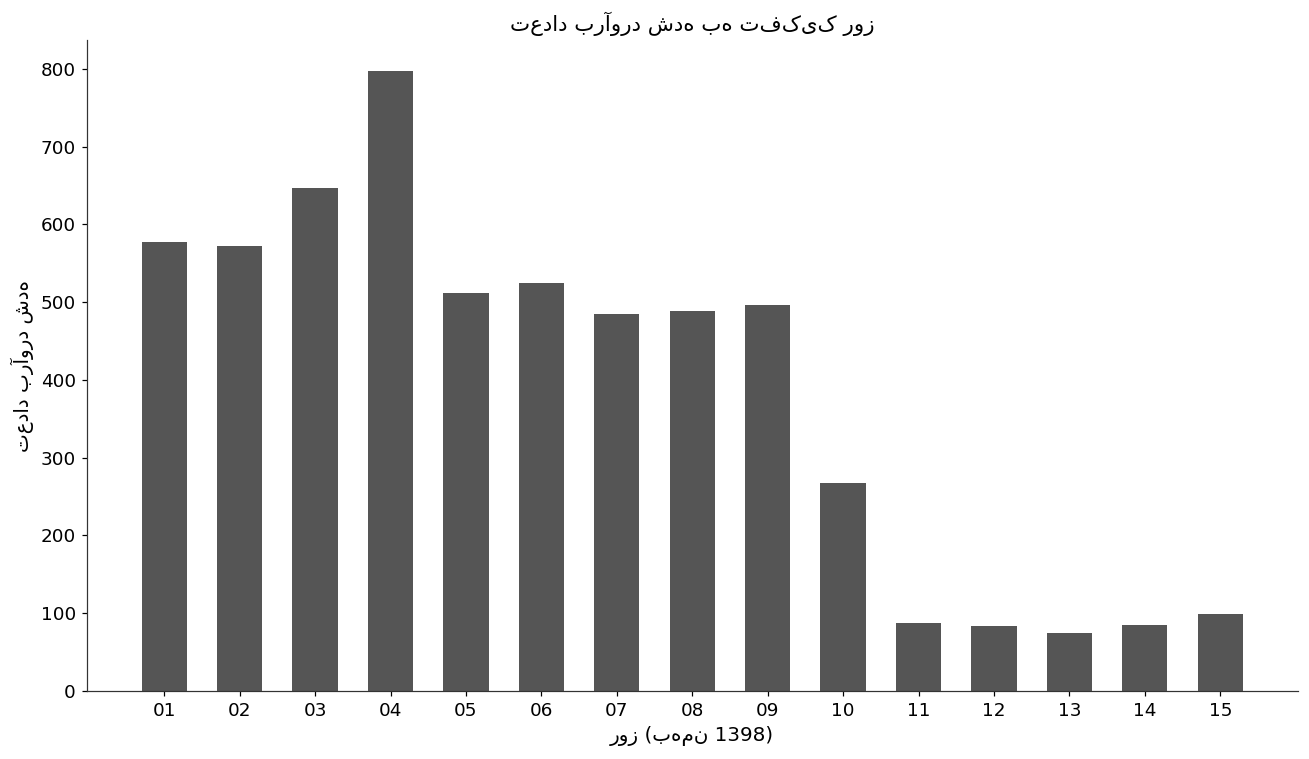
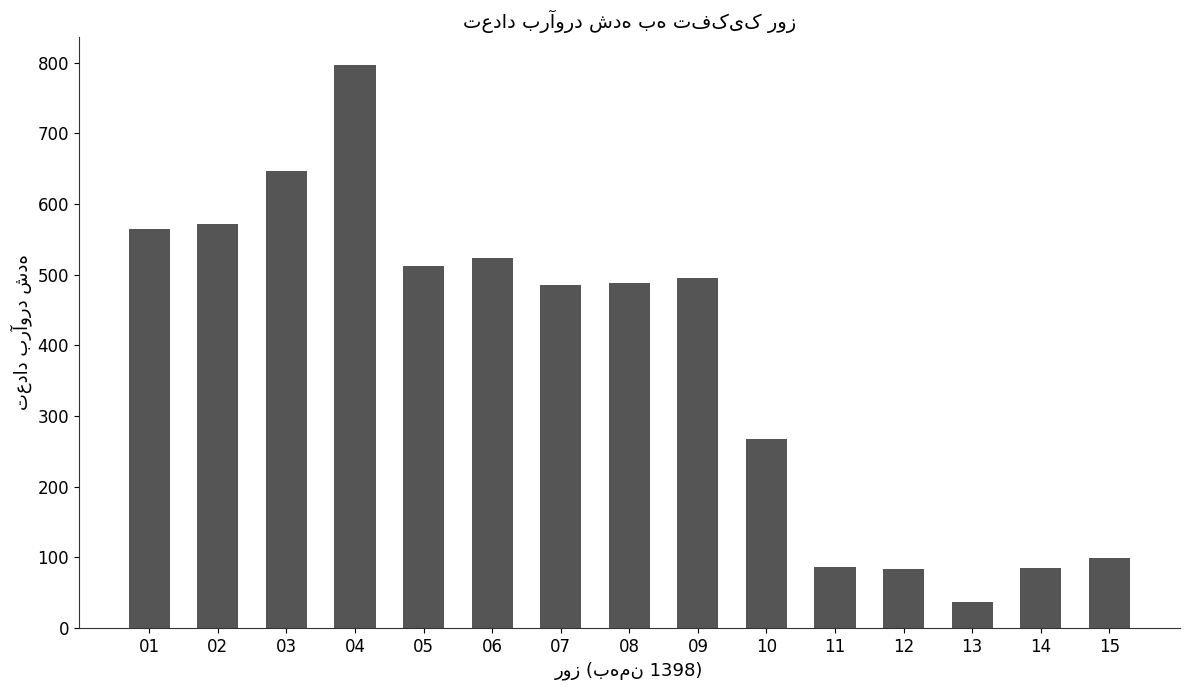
01: 580 -> 560
13: 80 -> 40
